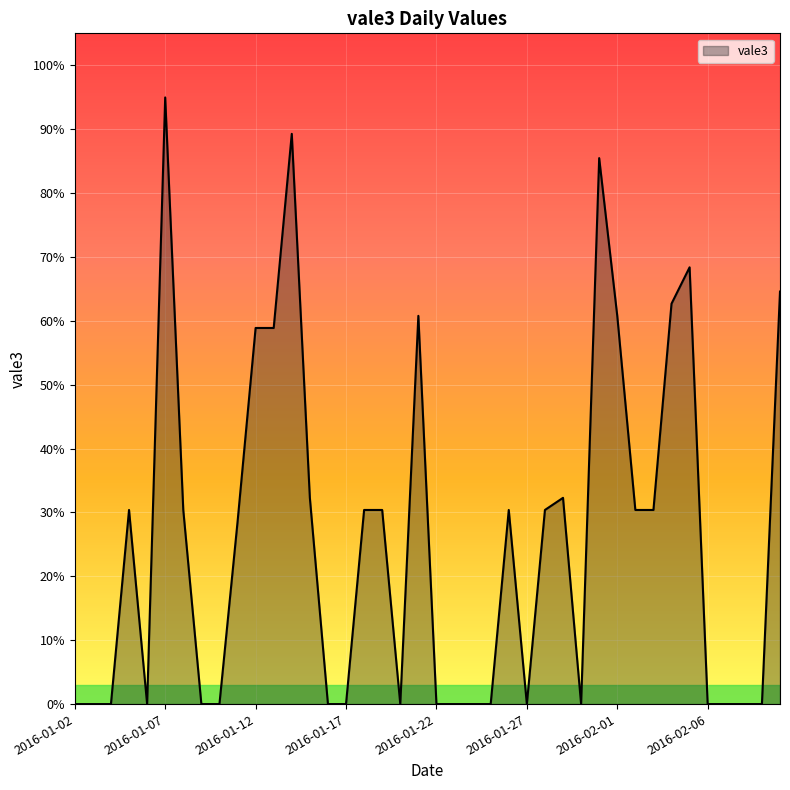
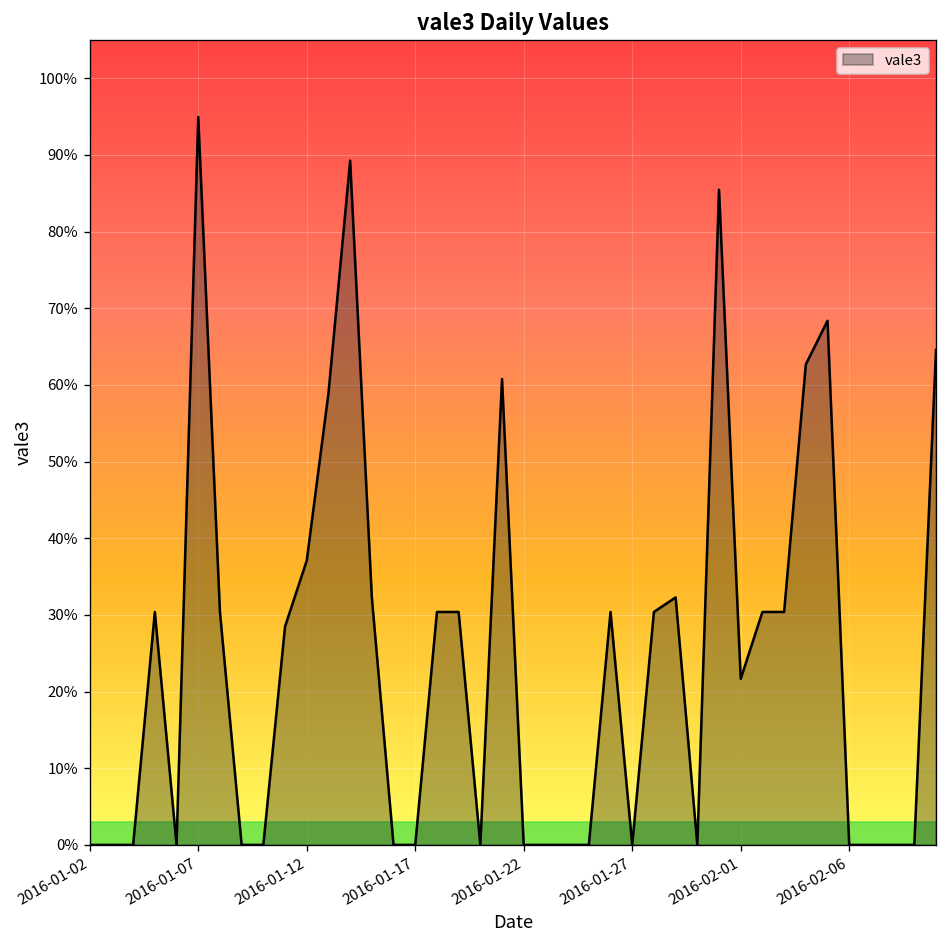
2016-01-12: 59% -> 37%
2016-02-01: 61% -> 22%
